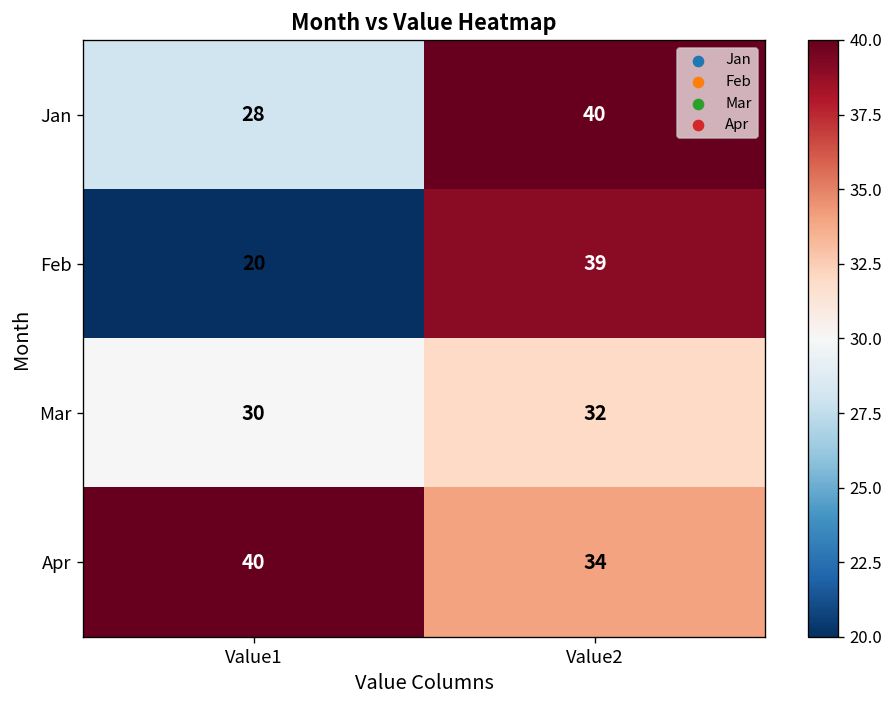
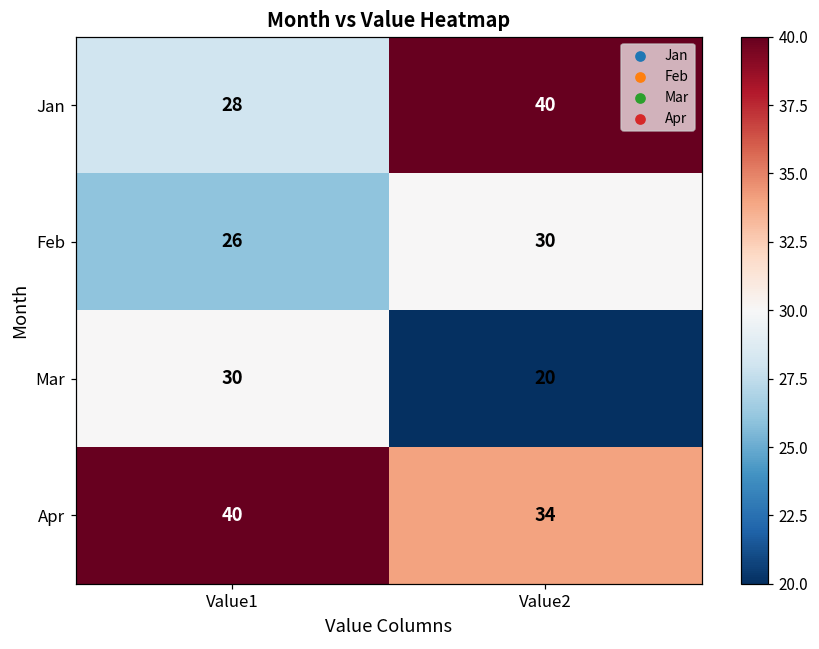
Feb, Value1: 20 -> 26
Feb, Value2: 39 -> 30
Mar, Value2: 32 -> 20
